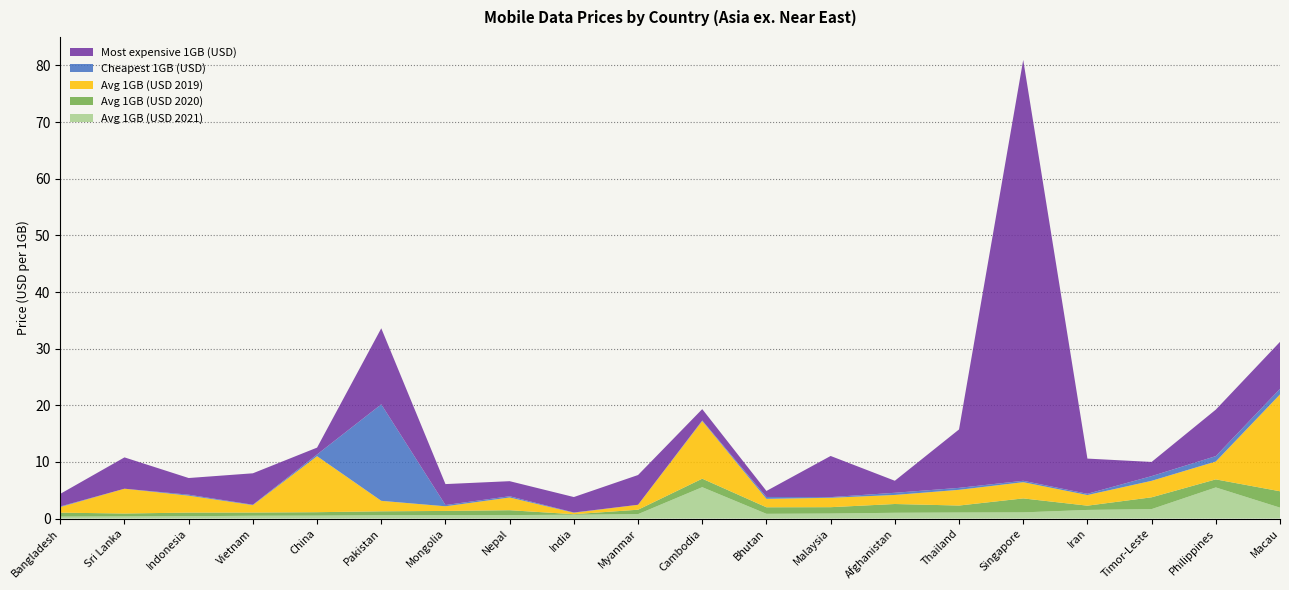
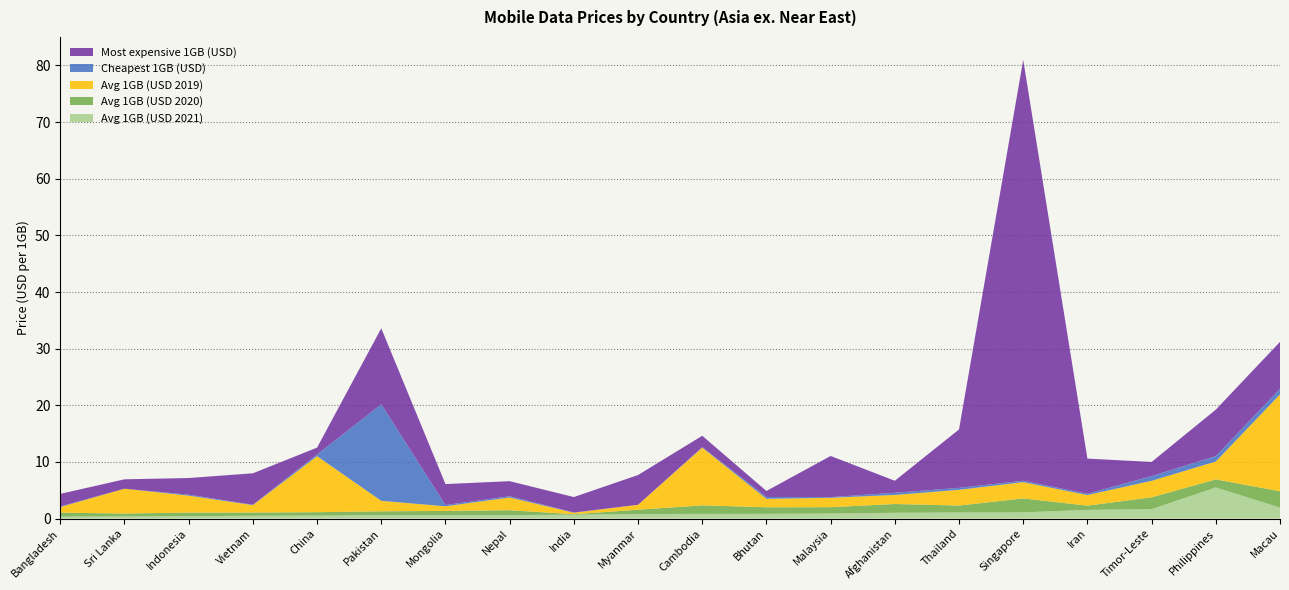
Most expensive 1GB (USD), Sri Lanka: 6 -> 2
Avg 1GB (USD 2021), Cambodia: 6 -> 1
